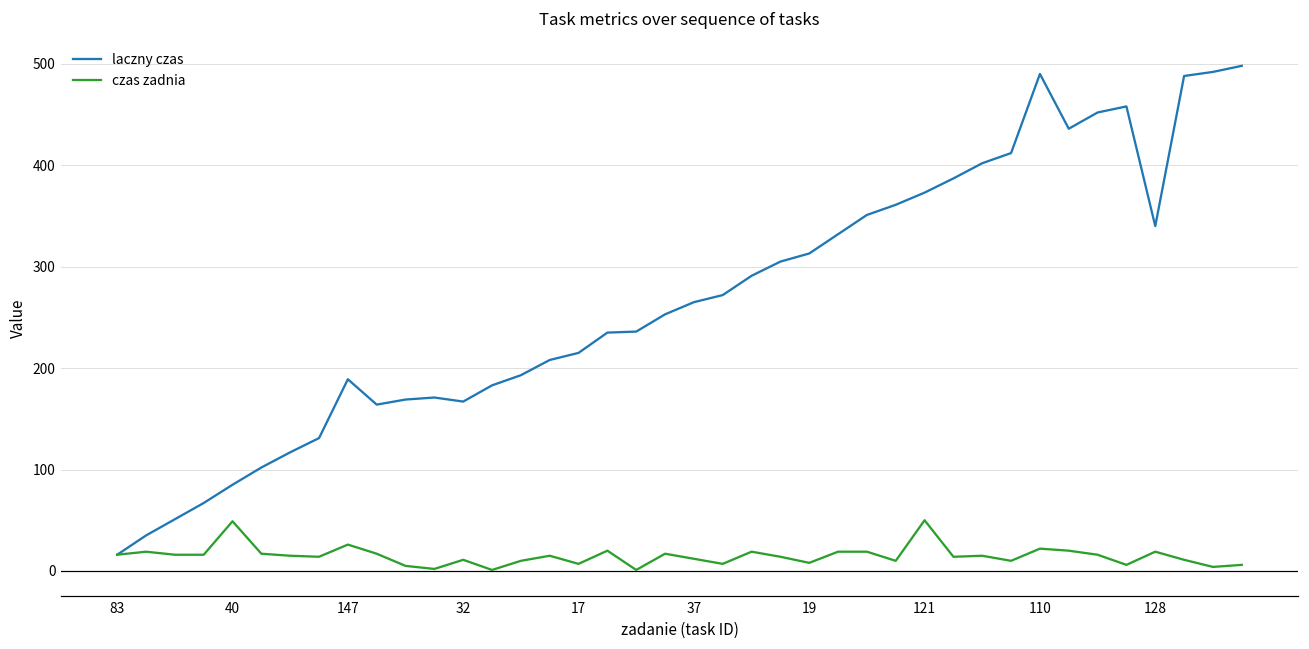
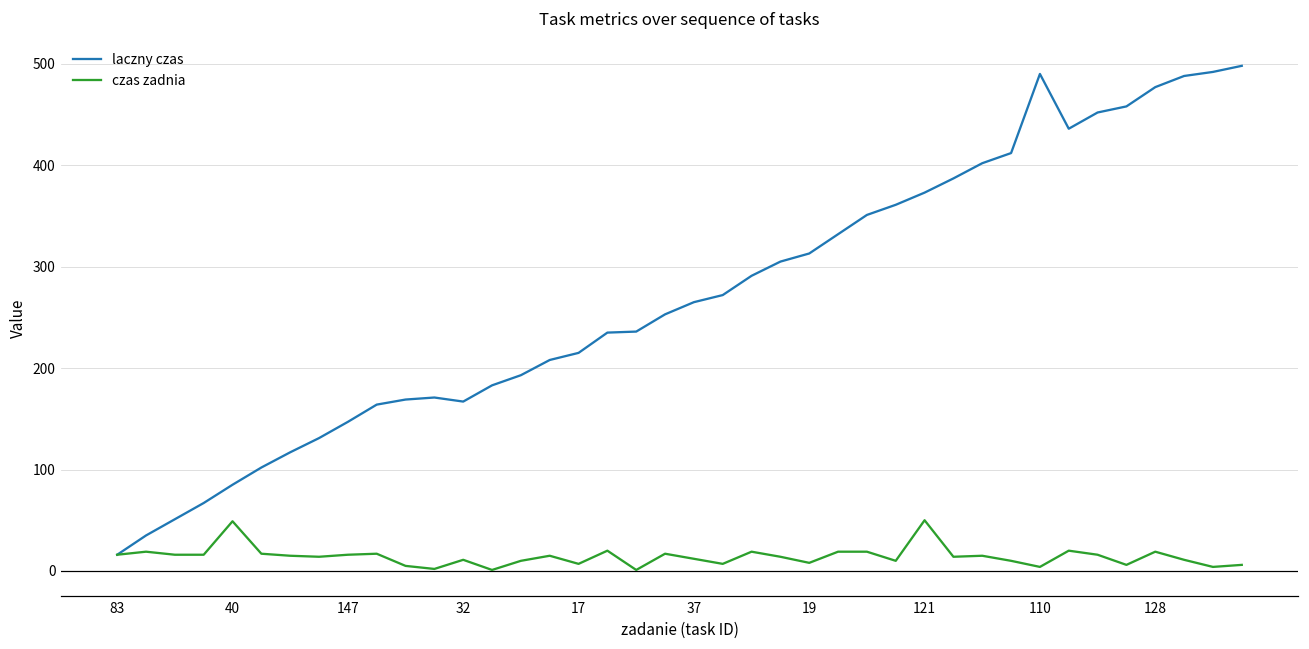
laczny czas, 147: 190 -> 150
czas zadnia, 147: 30 -> 20
czas zadnia, 110: 20 -> 0
laczny czas, 128: 340 -> 480
